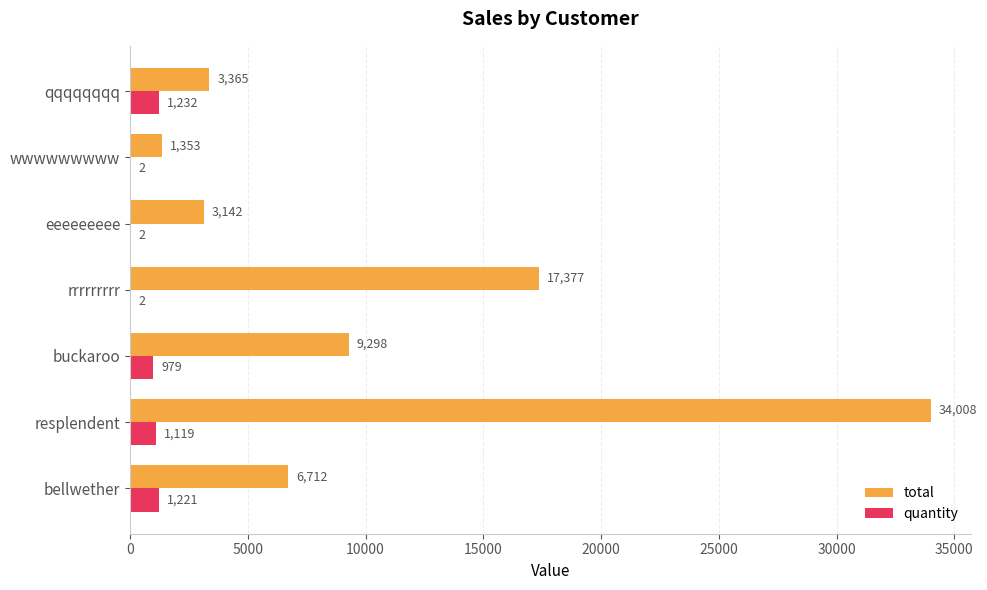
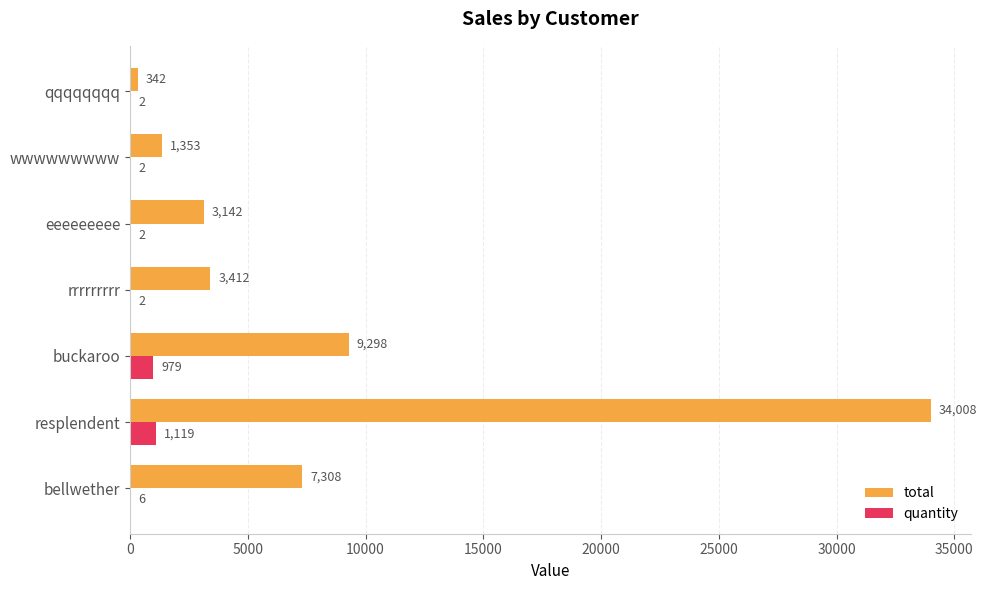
total, qqqqqqqq: 3,365 -> 342
quantity, qqqqqqqq: 1,232 -> 2
total, rrrrrrrrr: 17,377 -> 3,412
total, bellwether: 6,712 -> 7,308
quantity, bellwether: 1,221 -> 6
